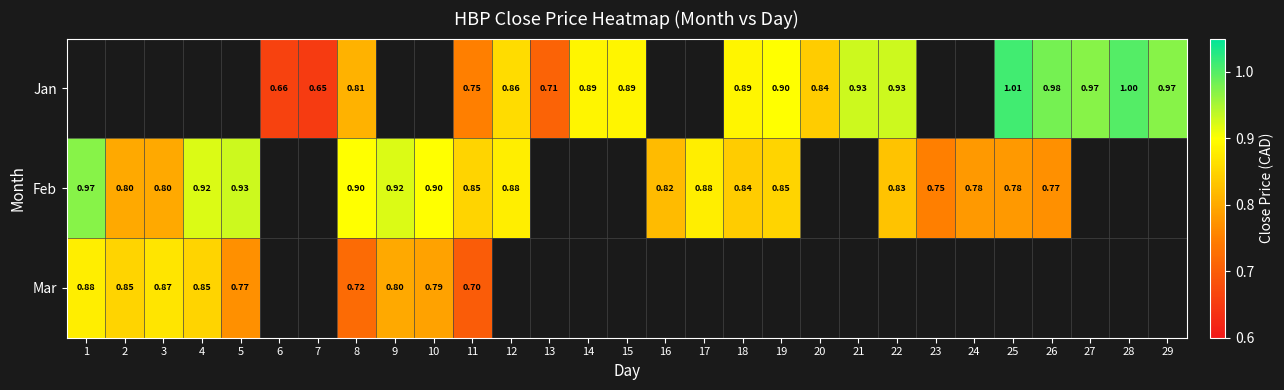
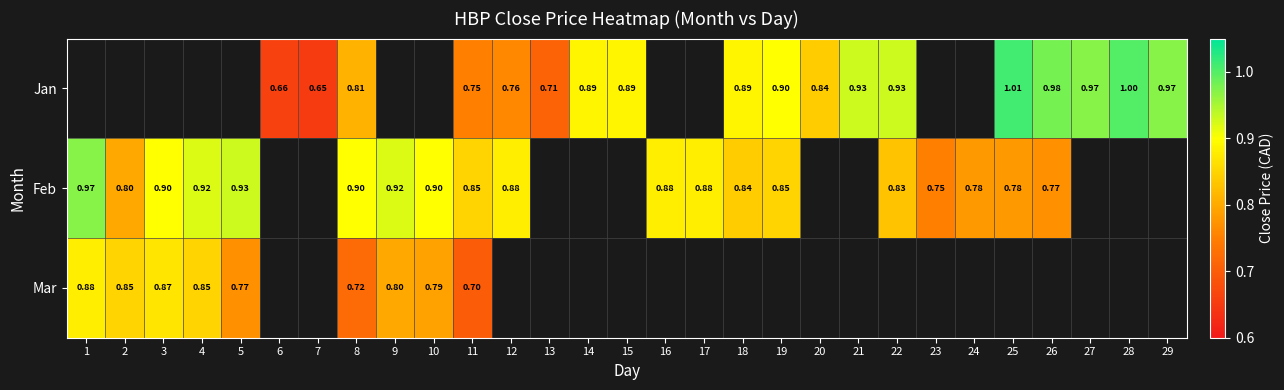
Jan, 12: 0.86 -> 0.76
Feb, 3: 0.80 -> 0.90
Feb, 16: 0.82 -> 0.88
